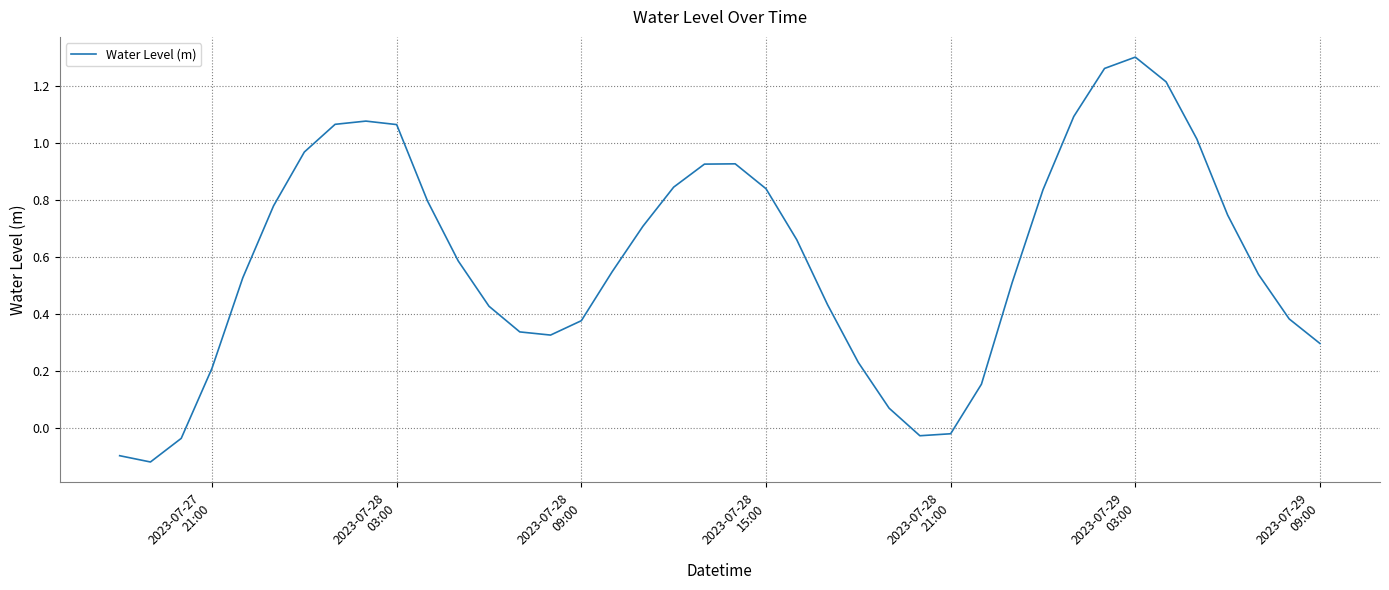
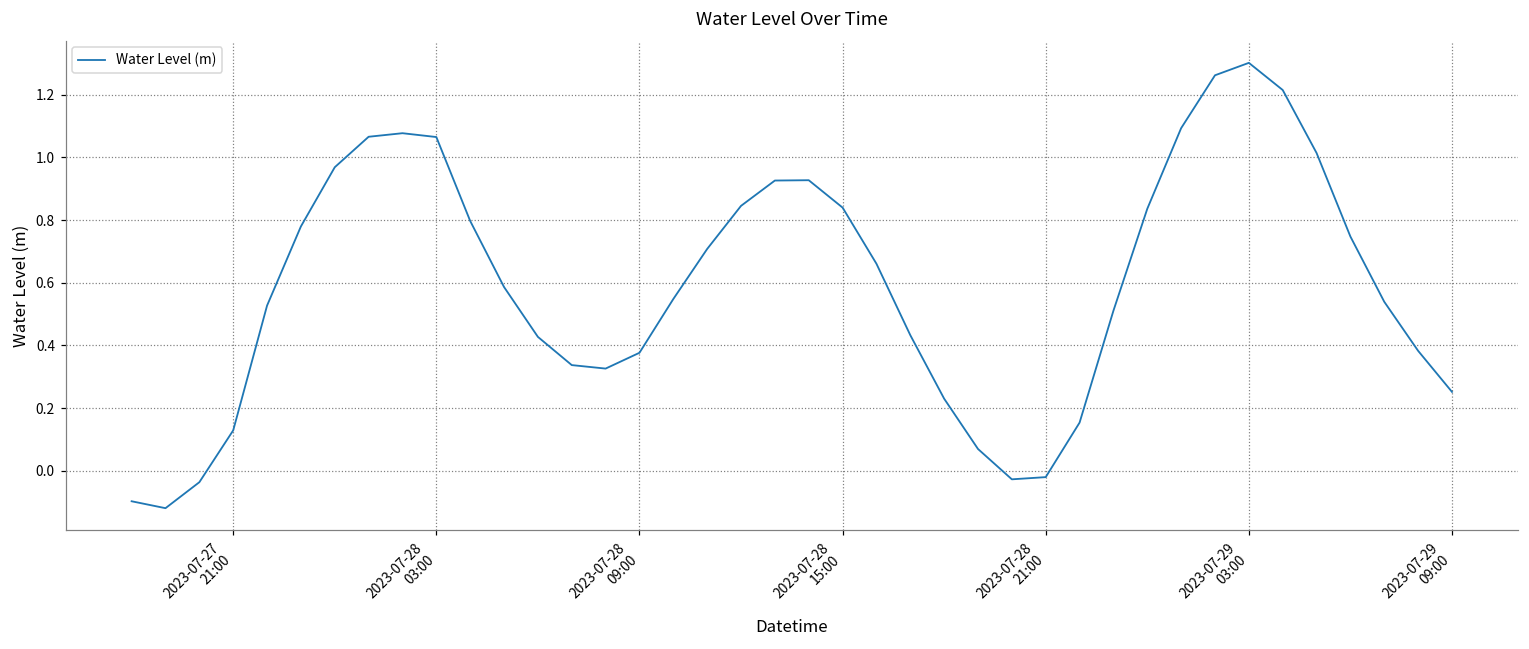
2023-07-27 21:00: 0.21 -> 0.13
2023-07-29 09:00: 0.30 -> 0.25
